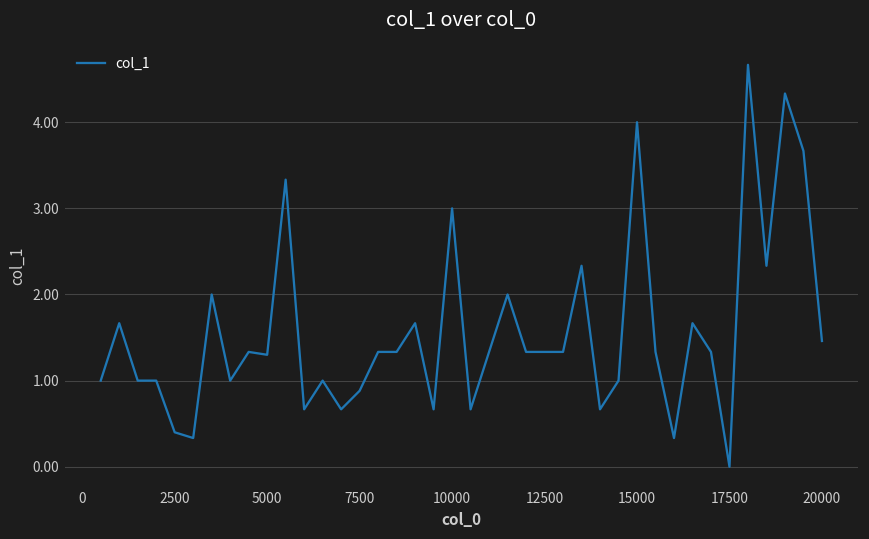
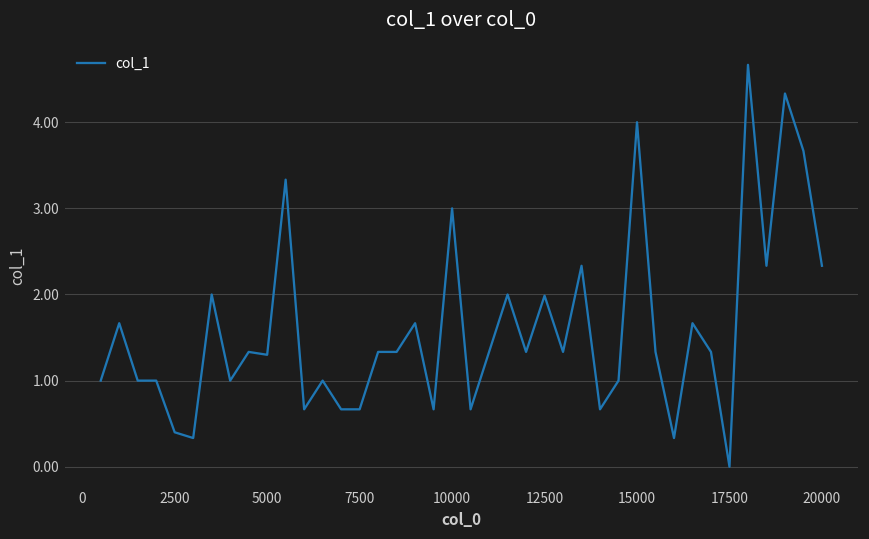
7500: 0.9 -> 0.7
12500: 1.3 -> 2.0
20000: 1.5 -> 2.3
